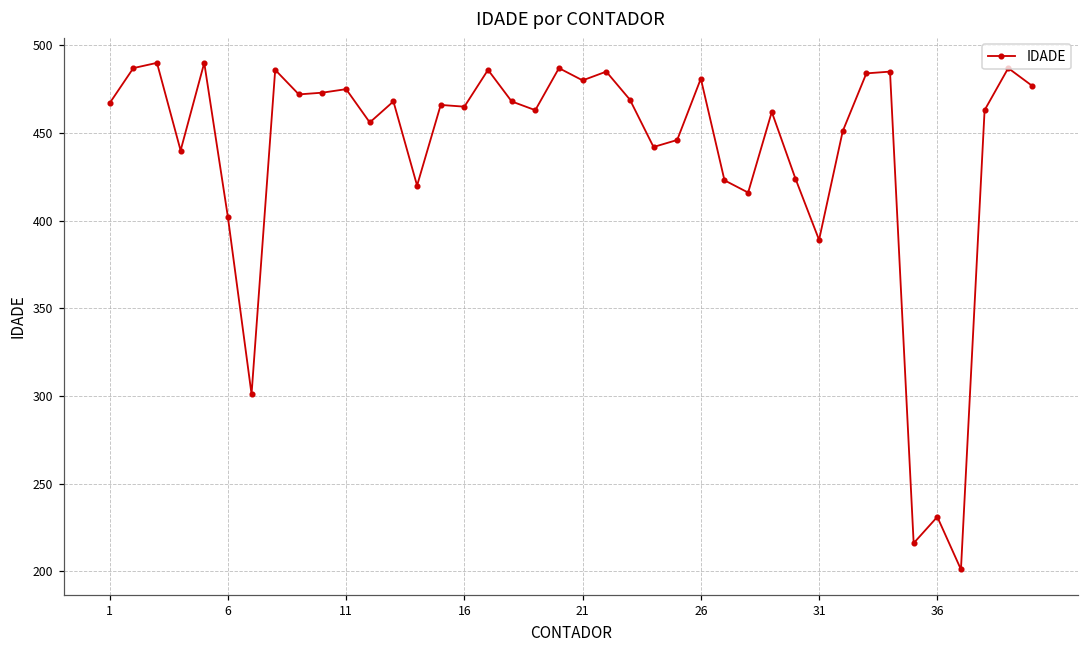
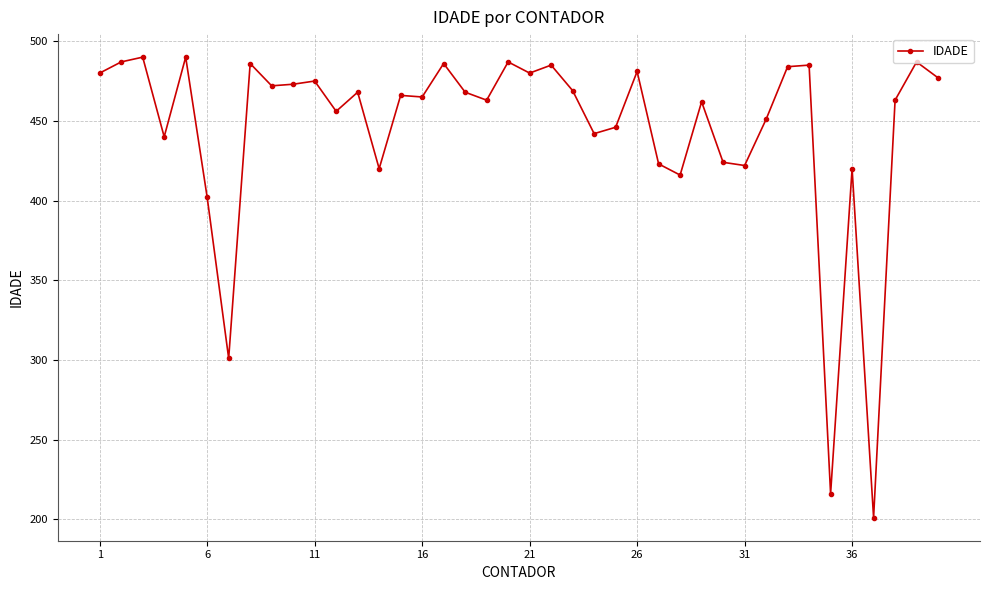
1: 467 -> 480
31: 389 -> 422
36: 231 -> 420
